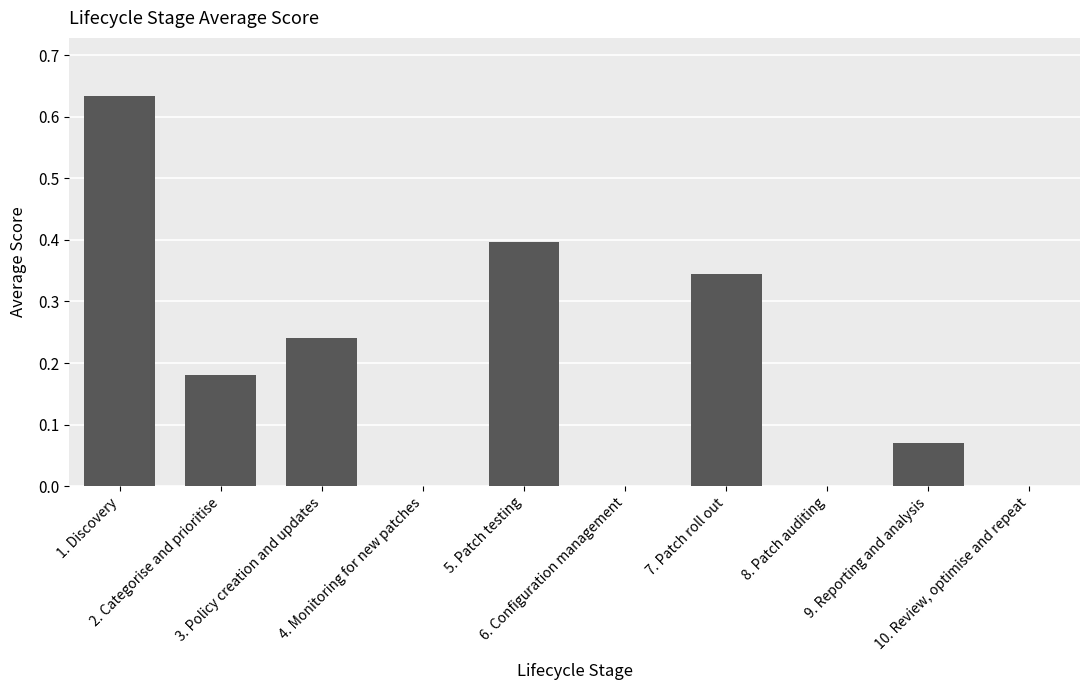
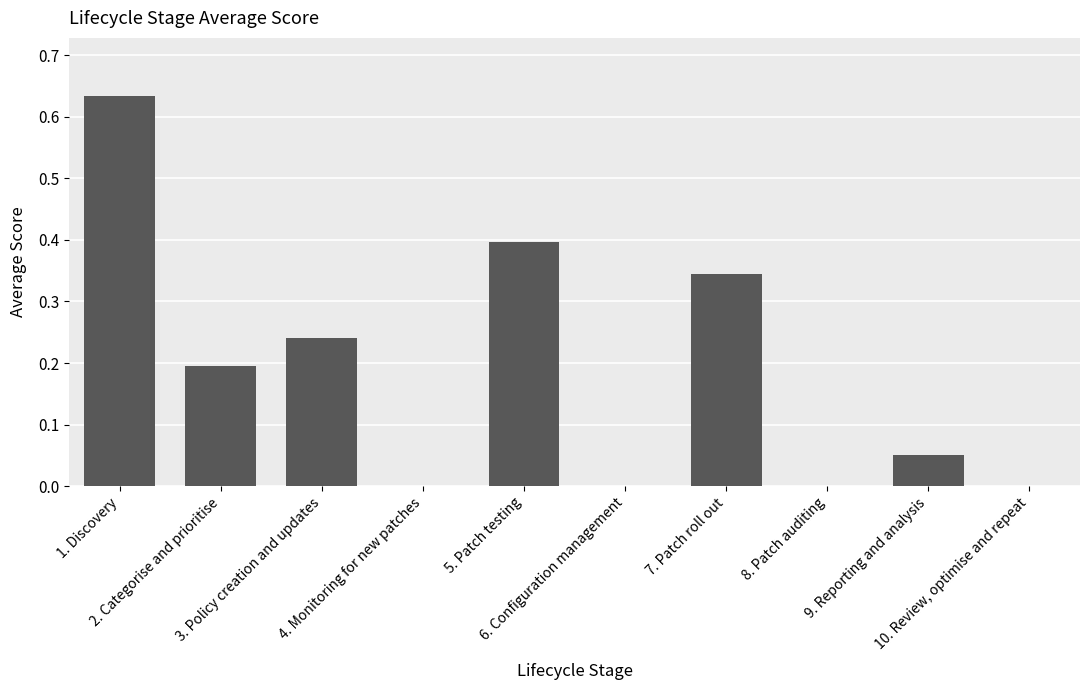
2. Categorise and prioritise: 0.18 -> 0.20
9. Reporting and analysis: 0.07 -> 0.05
